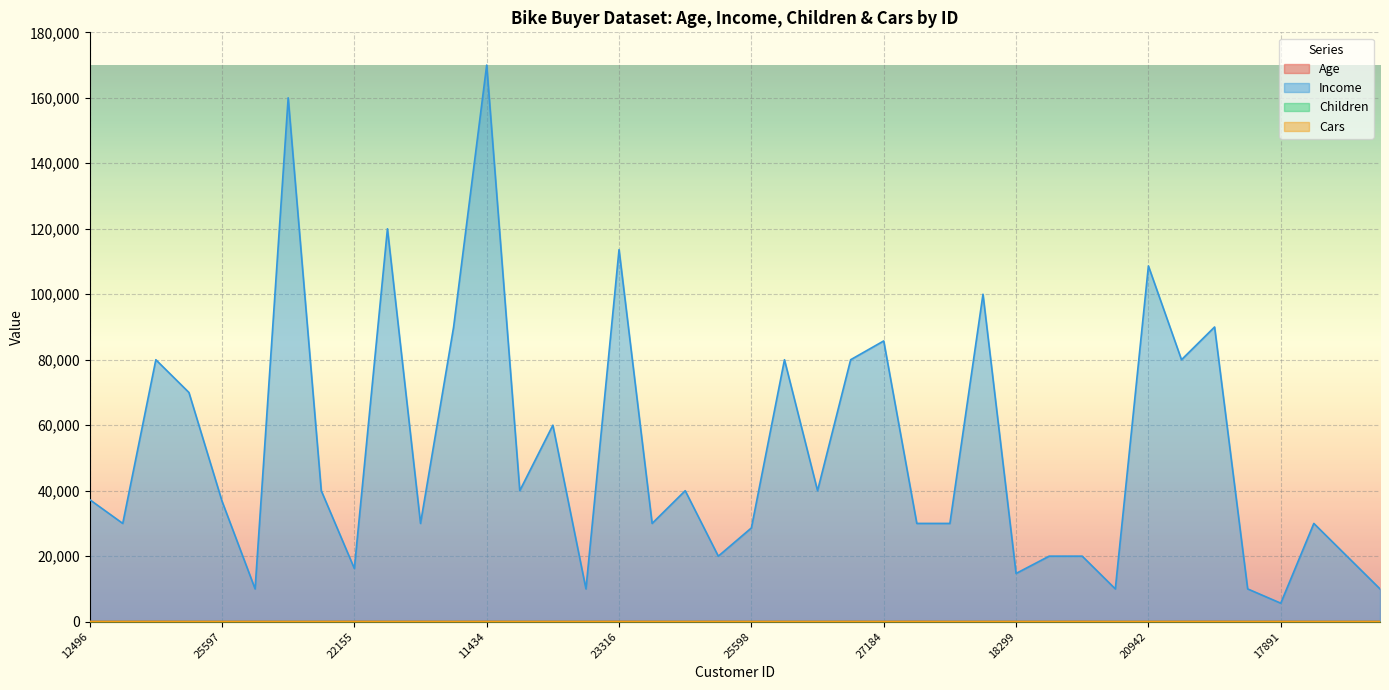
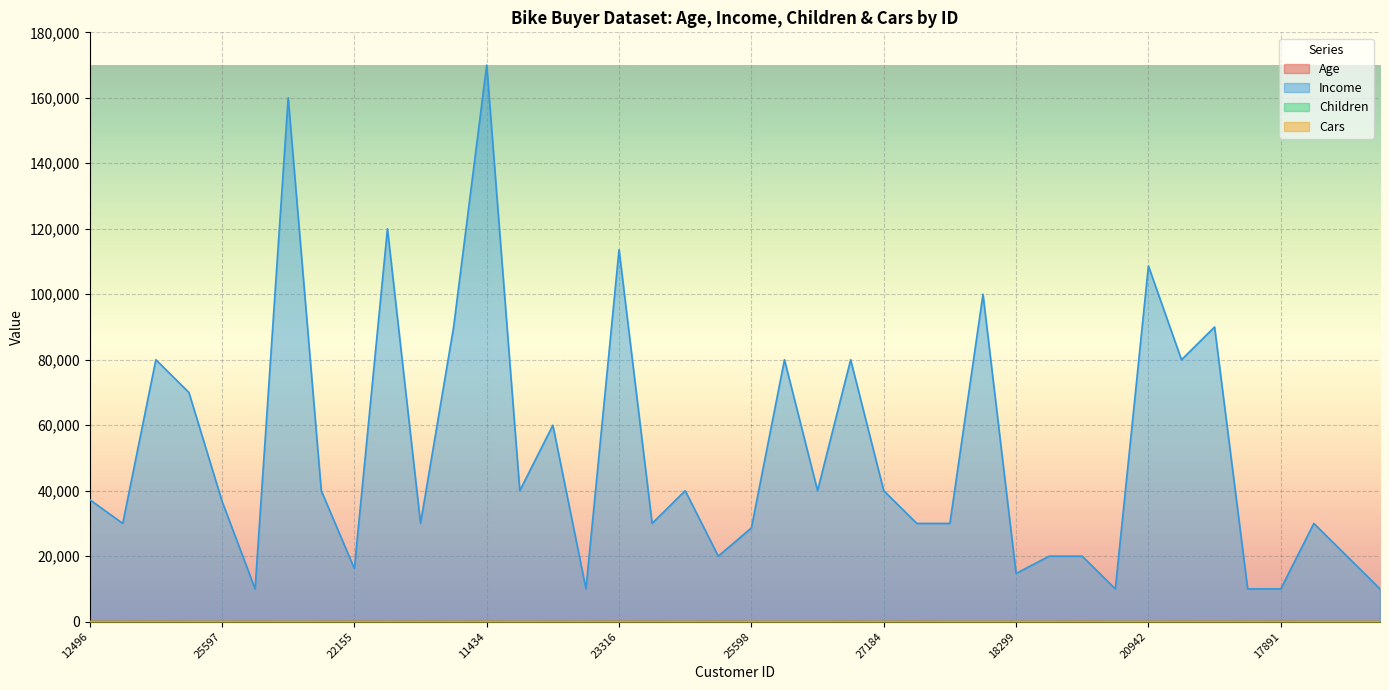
Income, 27184: 86,000 -> 40,000
Income, 17891: 6,000 -> 10,000
